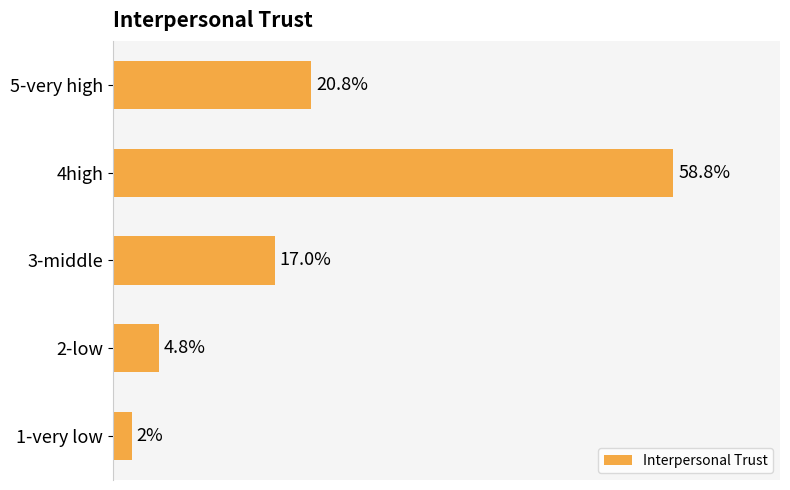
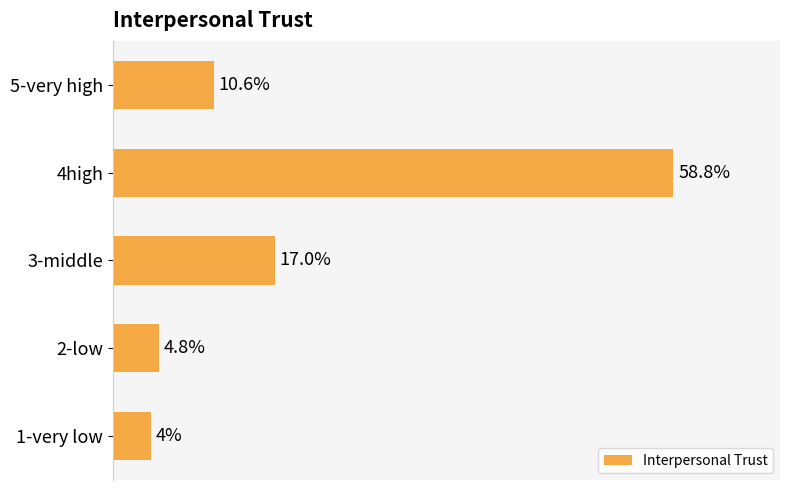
5-very high: 20.8% -> 10.6%
1-very low: 2% -> 4%
